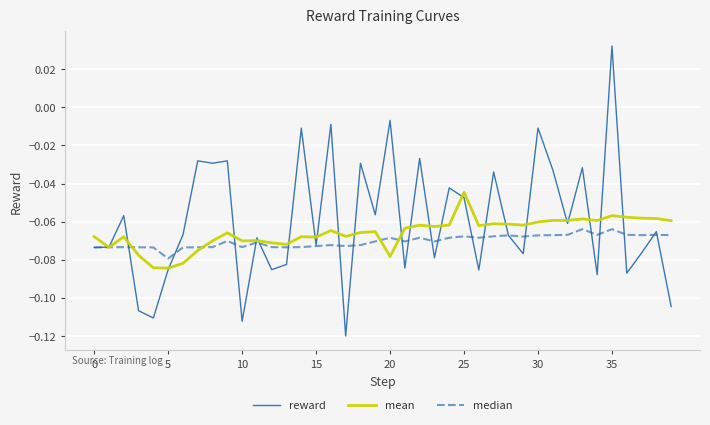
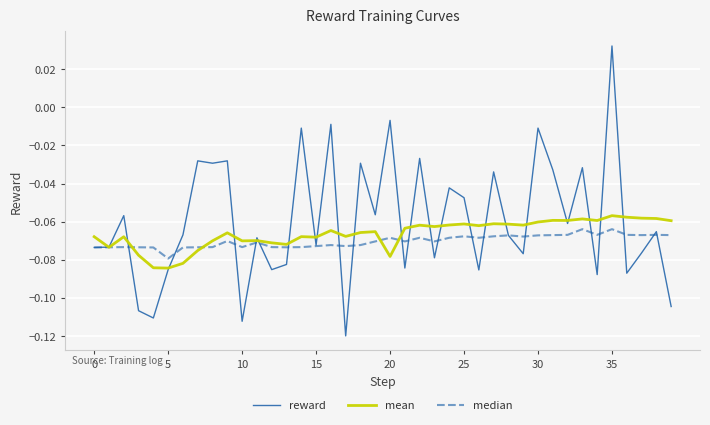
mean, 25: -0.045 -> -0.061
